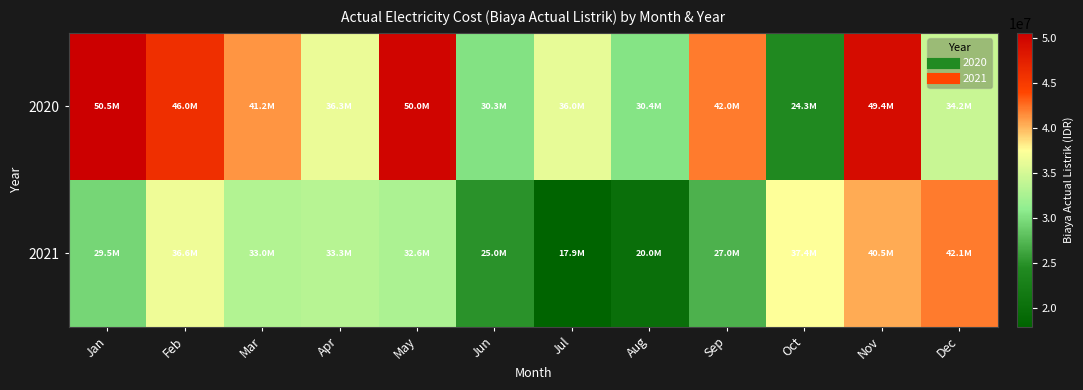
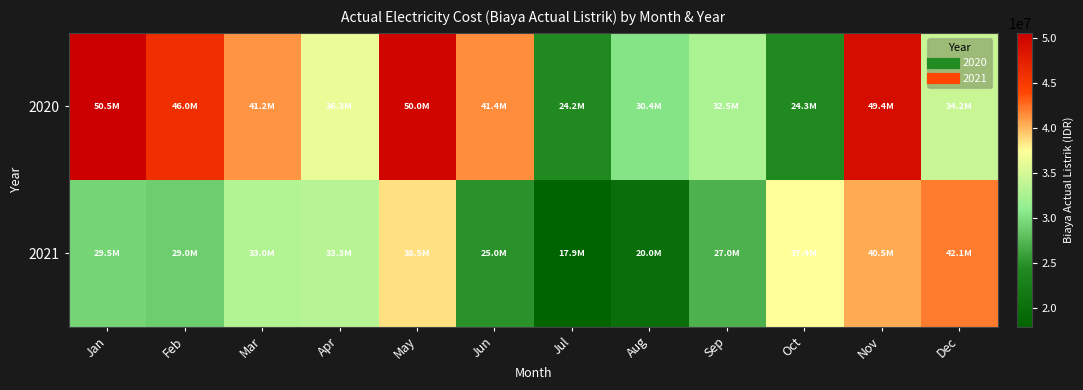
2020, Jun: 30.3M -> 41.4M
2020, Jul: 36.0M -> 24.2M
2020, Sep: 42.0M -> 32.5M
2021, Feb: 36.6M -> 29.0M
2021, May: 32.6M -> 38.5M
